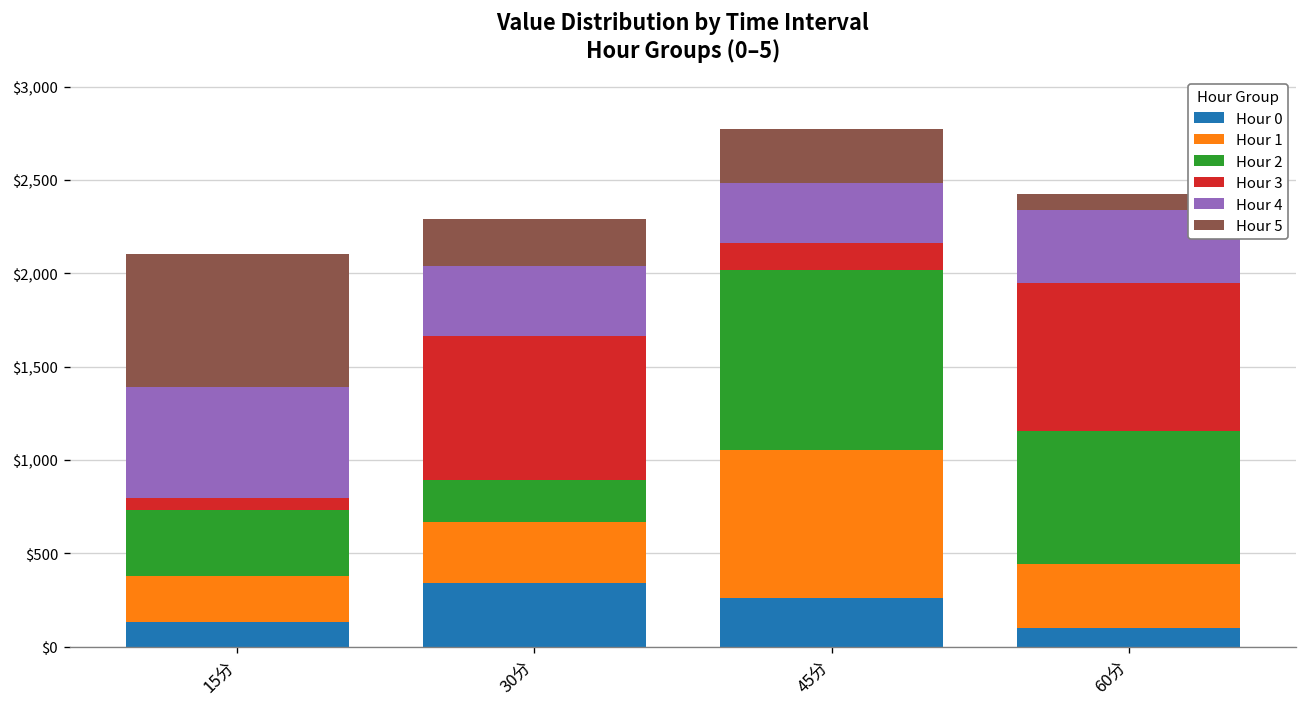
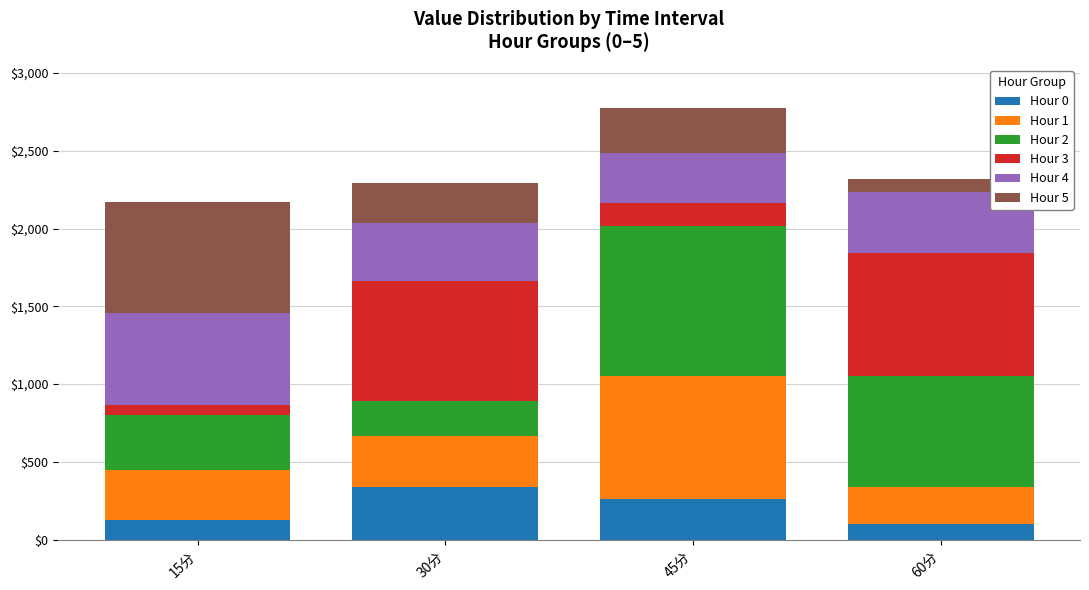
Hour 1, 15分: $250 -> $320
Hour 1, 60分: $340 -> $240
